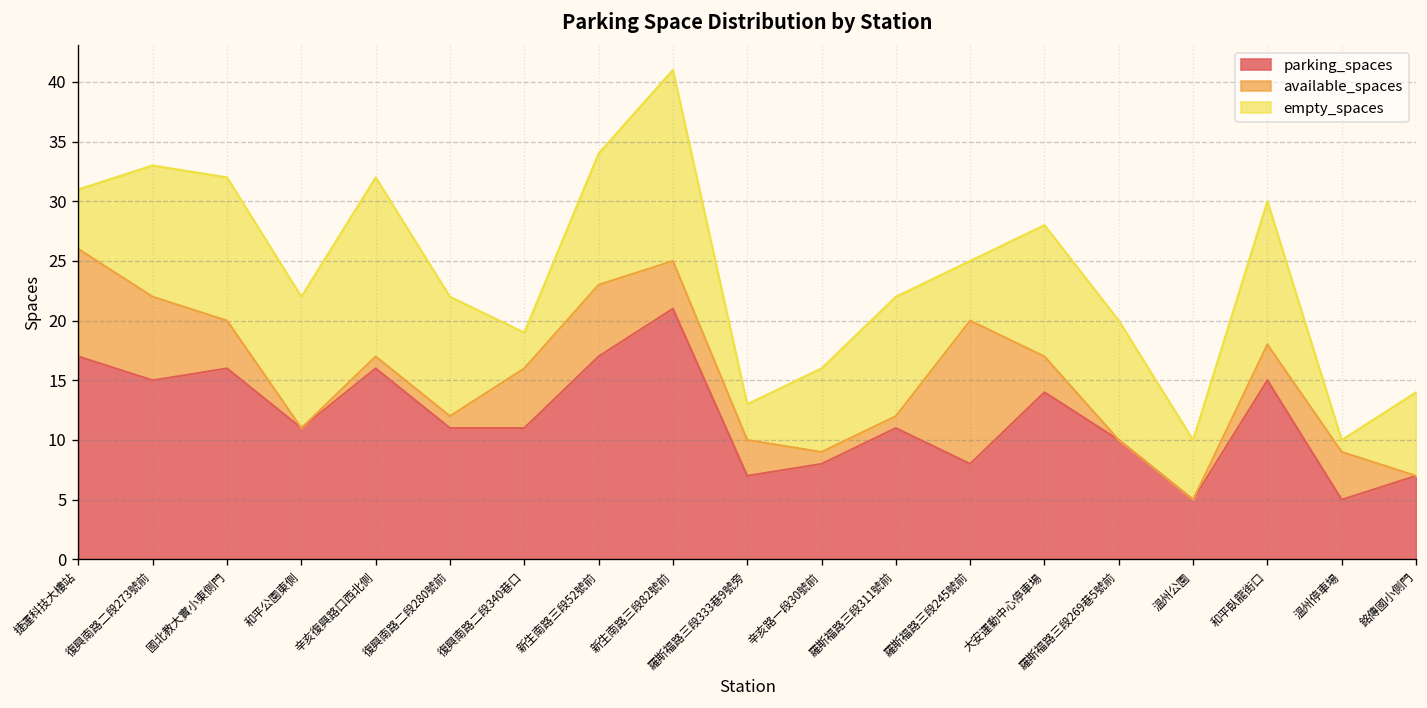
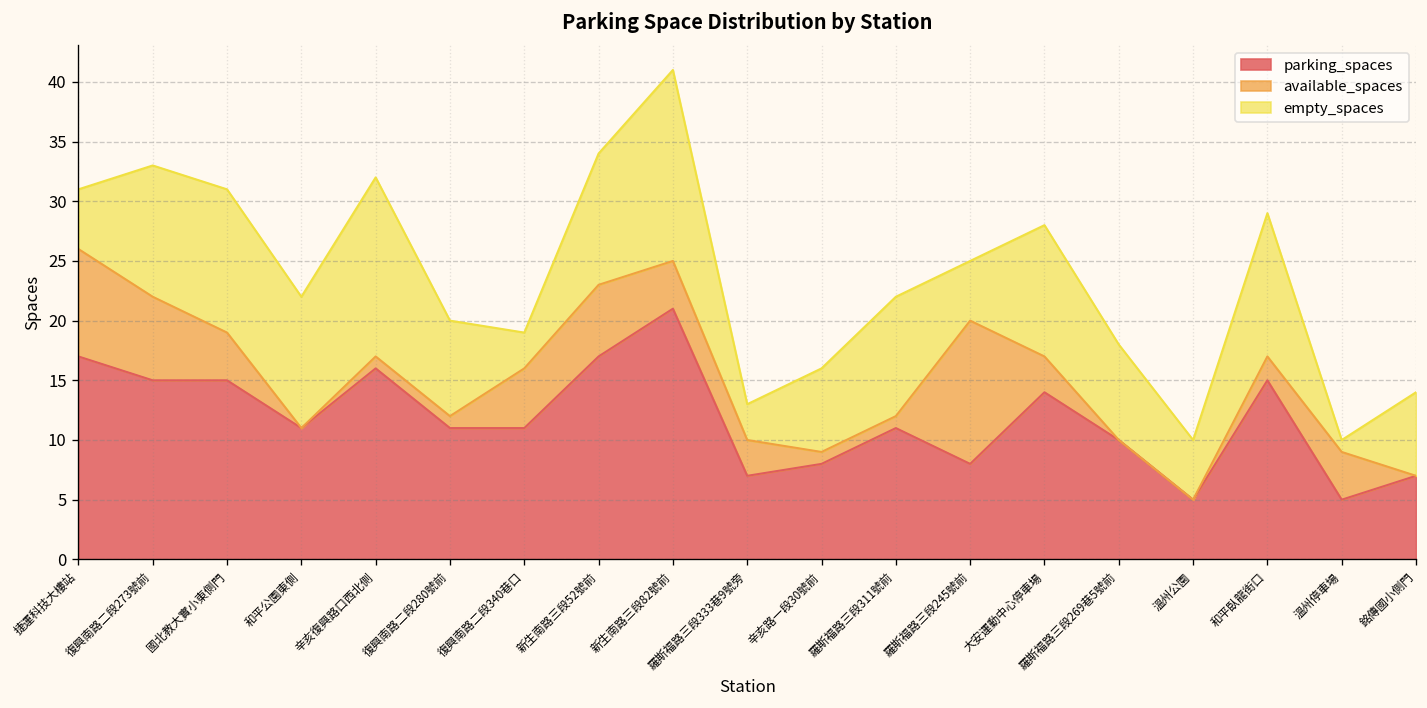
parking_spaces, 國北教大實小東側門: 16 -> 15
empty_spaces, 復興南路二段280號前: 10 -> 8
empty_spaces, 羅斯福路三段269巷5號前: 10 -> 8
available_spaces, 和平臥龍街口: 3 -> 2
